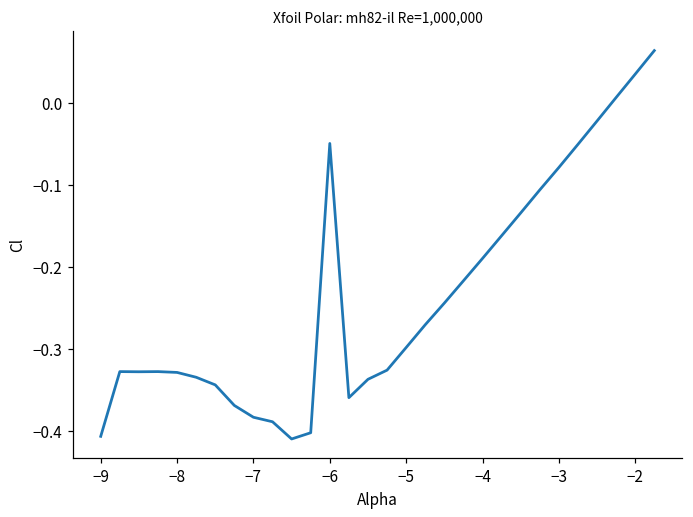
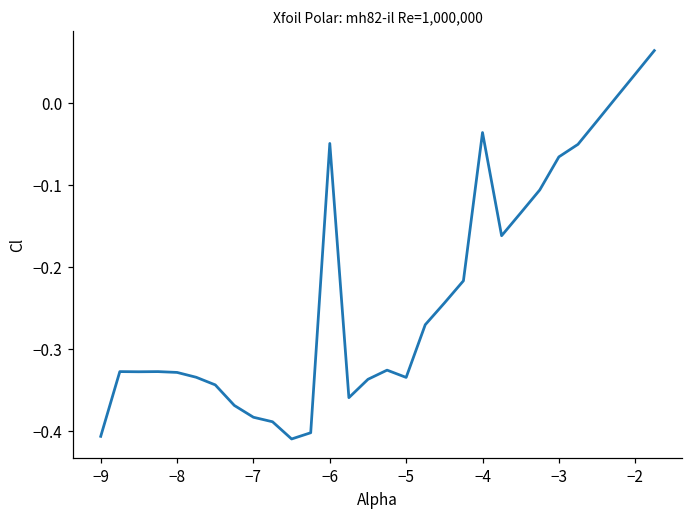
−5: -0.30 -> -0.33
−4: -0.19 -> -0.04
−3: -0.08 -> -0.07
